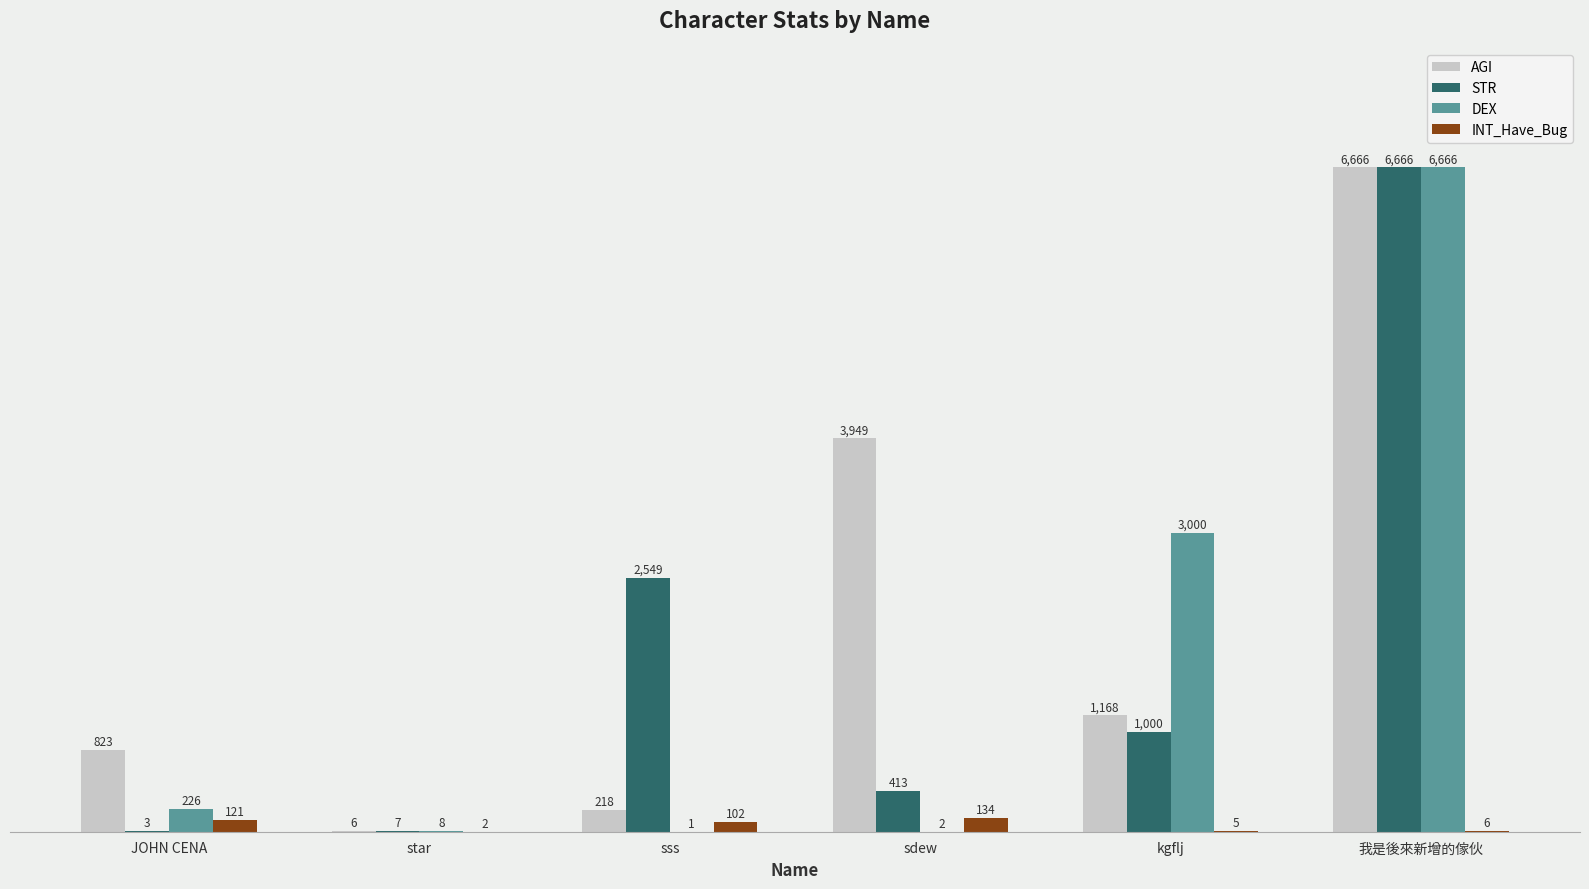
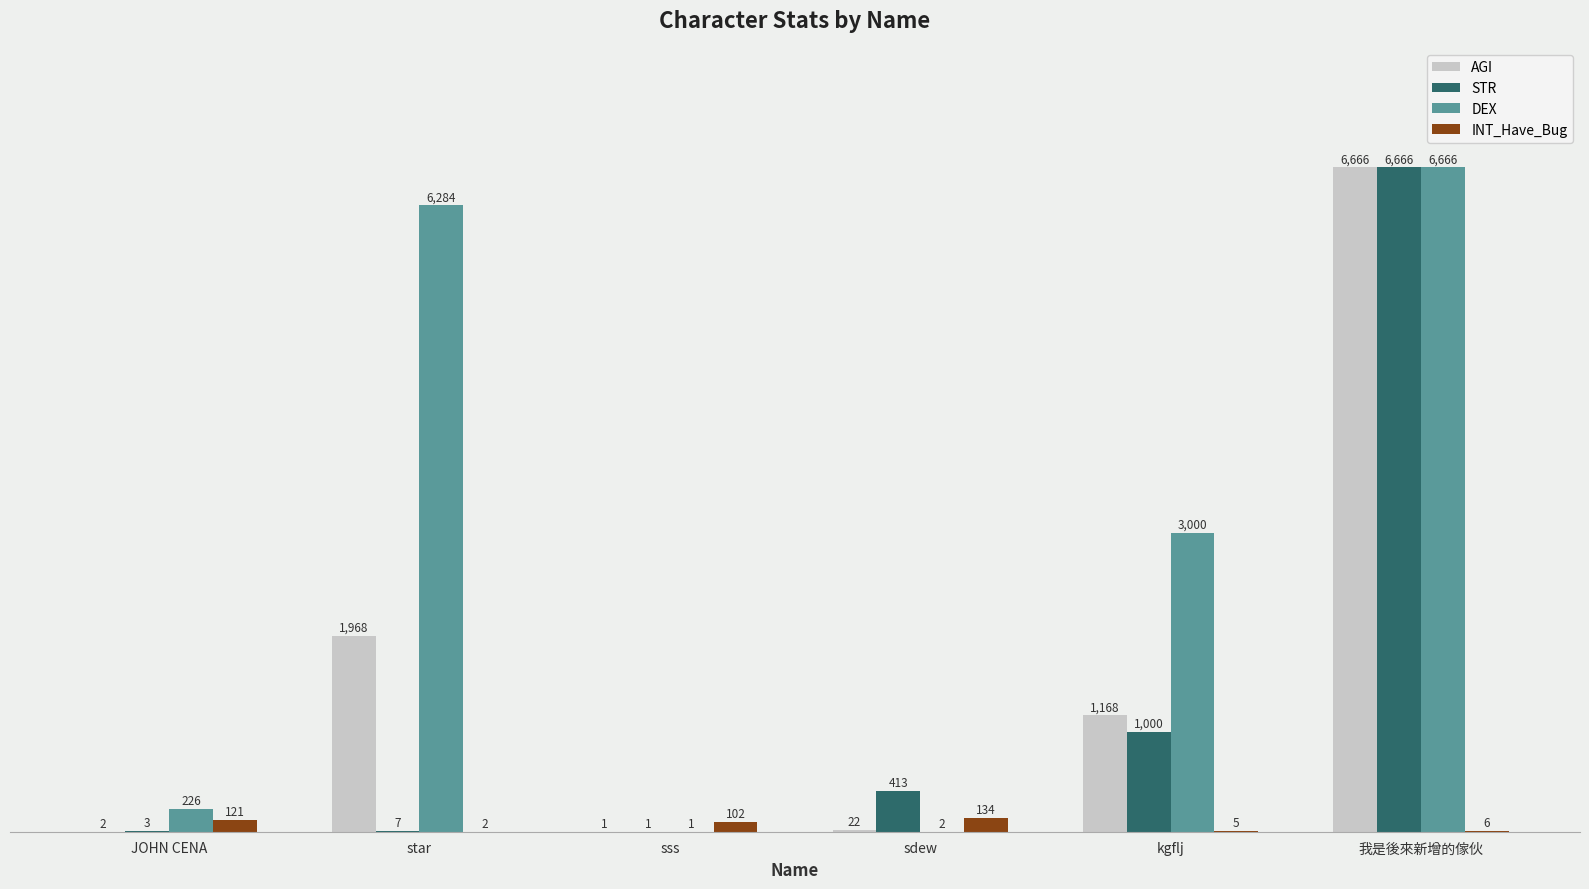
AGI, JOHN CENA: 823 -> 2
AGI, star: 6 -> 1,968
DEX, star: 8 -> 6,284
AGI, sss: 218 -> 1
STR, sss: 2,549 -> 1
AGI, sdew: 3,949 -> 22
